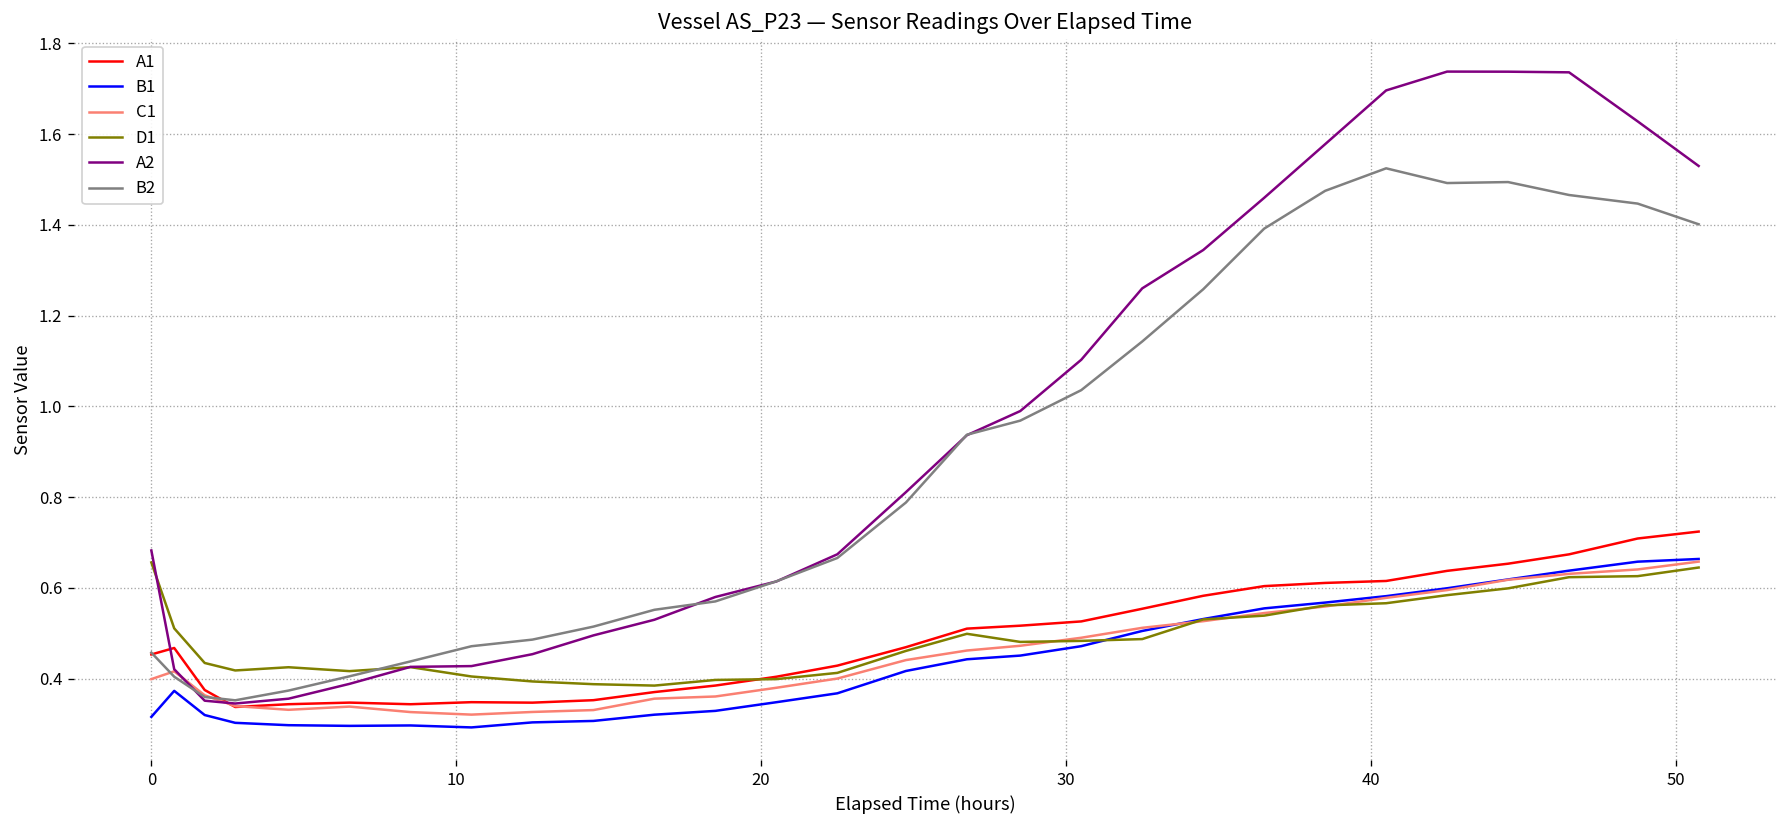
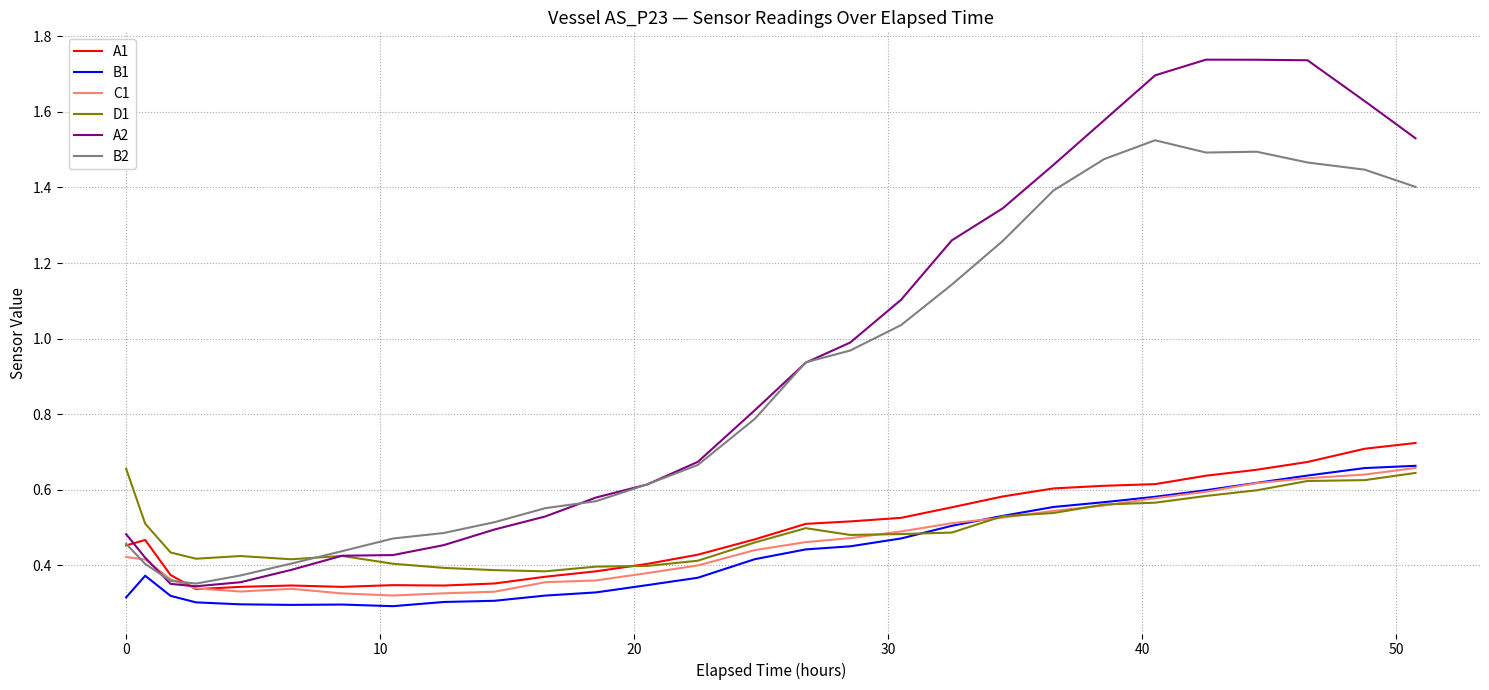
C1, 0: 0.40 -> 0.42
A2, 0: 0.68 -> 0.48
